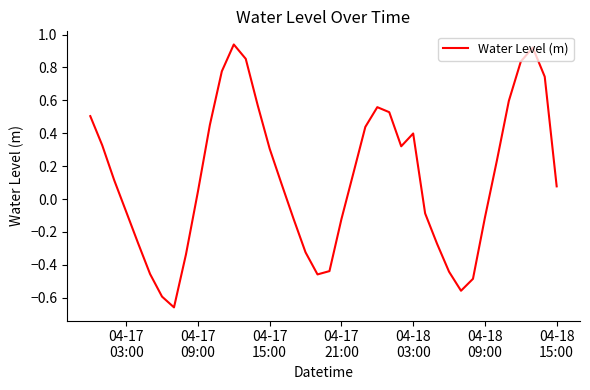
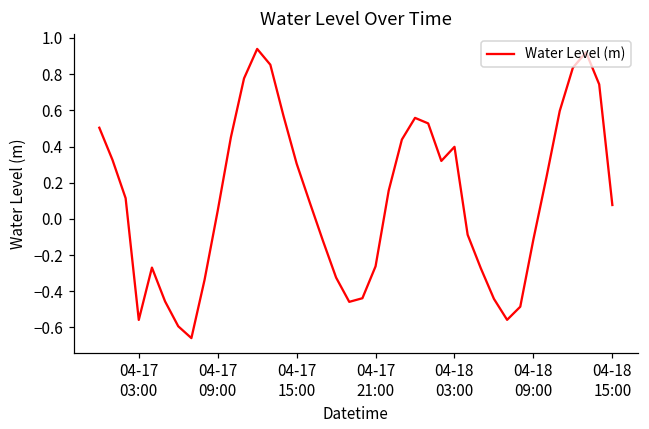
04-17 03:00: -0.08 -> -0.56
04-17 21:00: -0.12 -> -0.26
